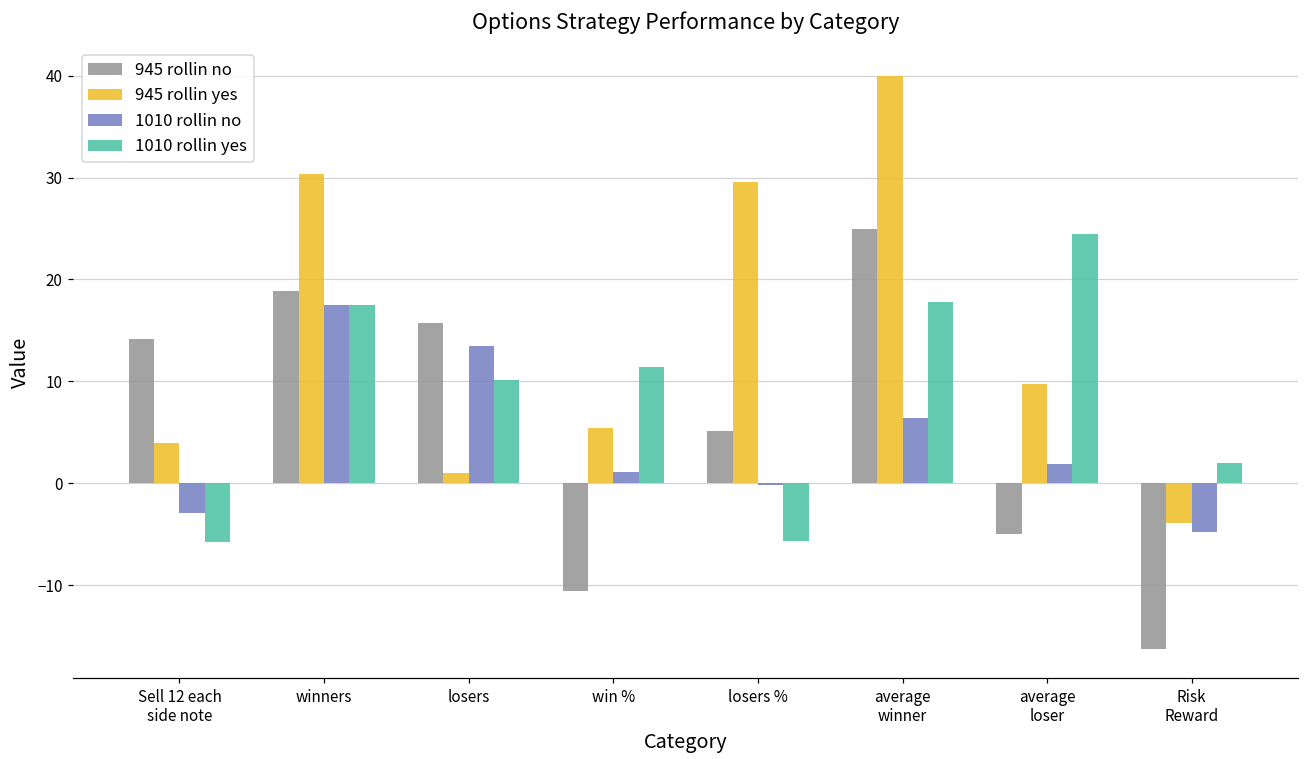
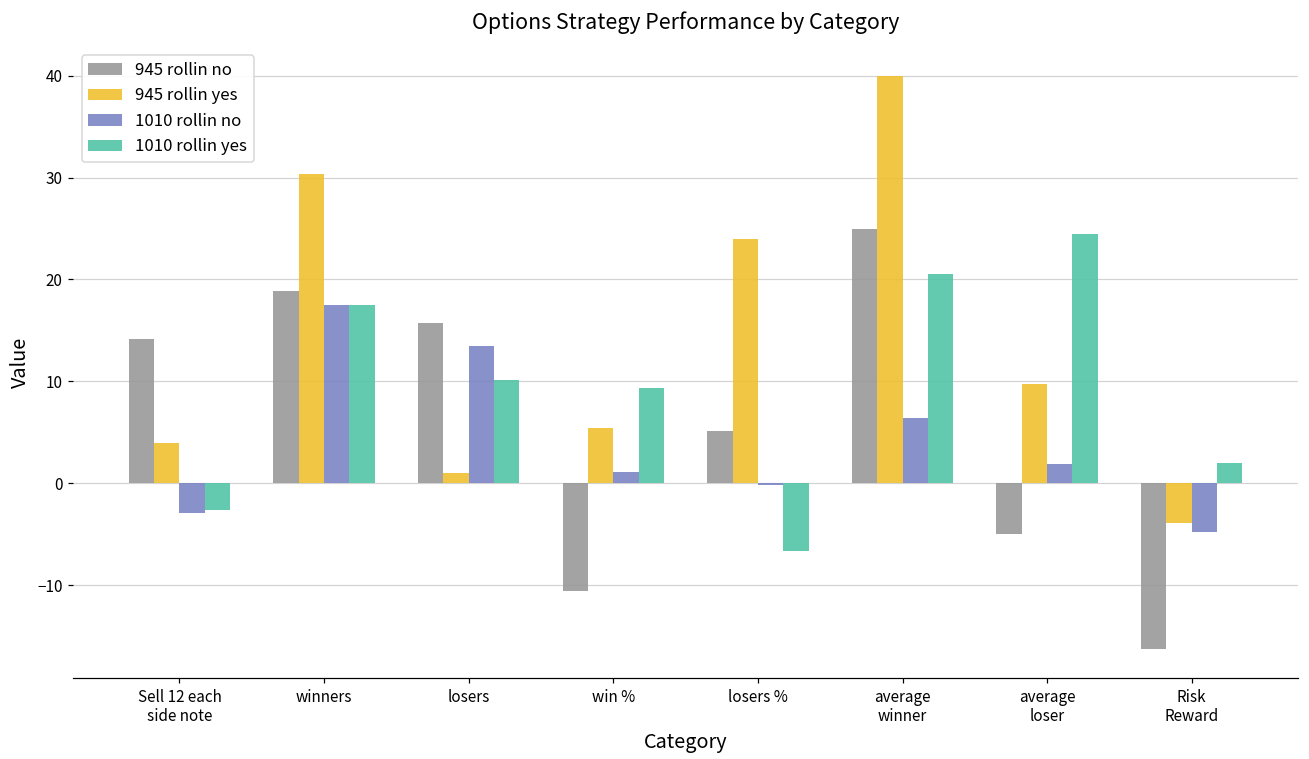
1010 rollin yes, Sell 12 each side note: -6 -> -3
1010 rollin yes, win %: 11 -> 9
945 rollin yes, losers %: 30 -> 24
1010 rollin yes, losers %: -6 -> -7
1010 rollin yes, average winner: 18 -> 21
